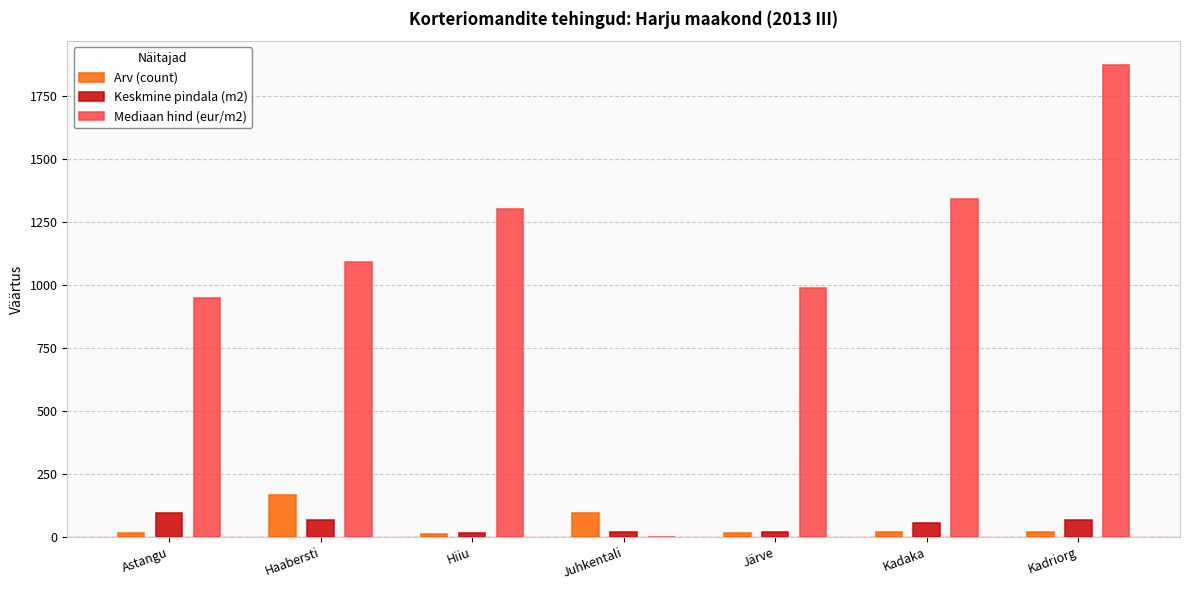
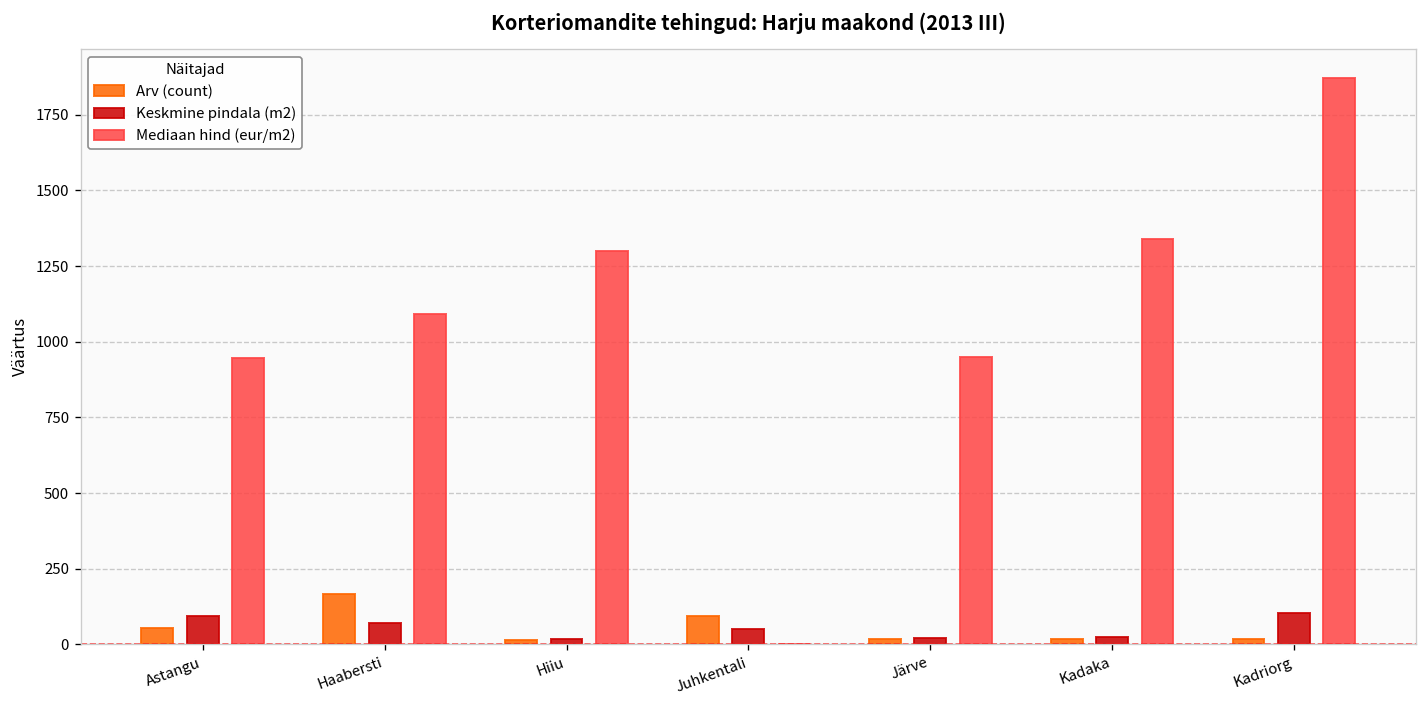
Arv (count), Astangu: 20 -> 60
Keskmine pindala (m2), Juhkentali: 20 -> 50
Mediaan hind (eur/m2), Järve: 990 -> 950
Keskmine pindala (m2), Kadaka: 60 -> 20
Keskmine pindala (m2), Kadriorg: 70 -> 100
